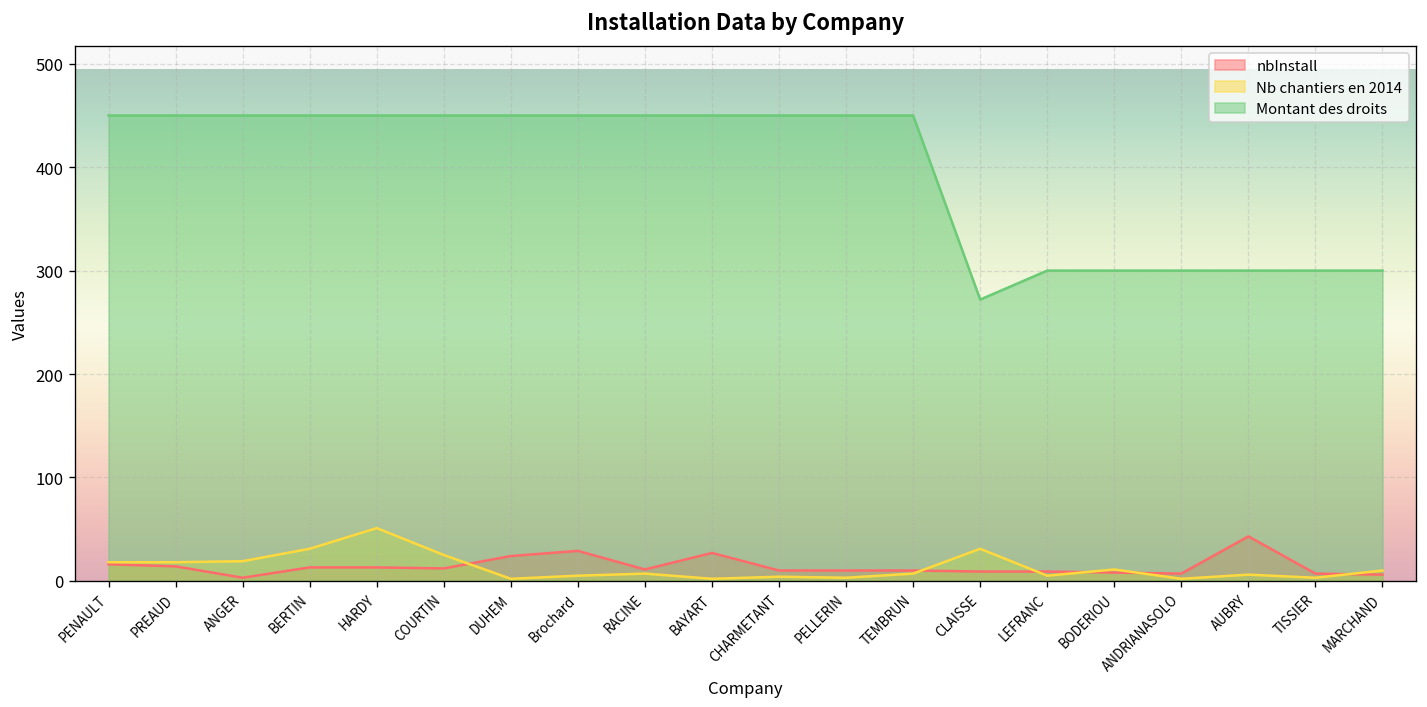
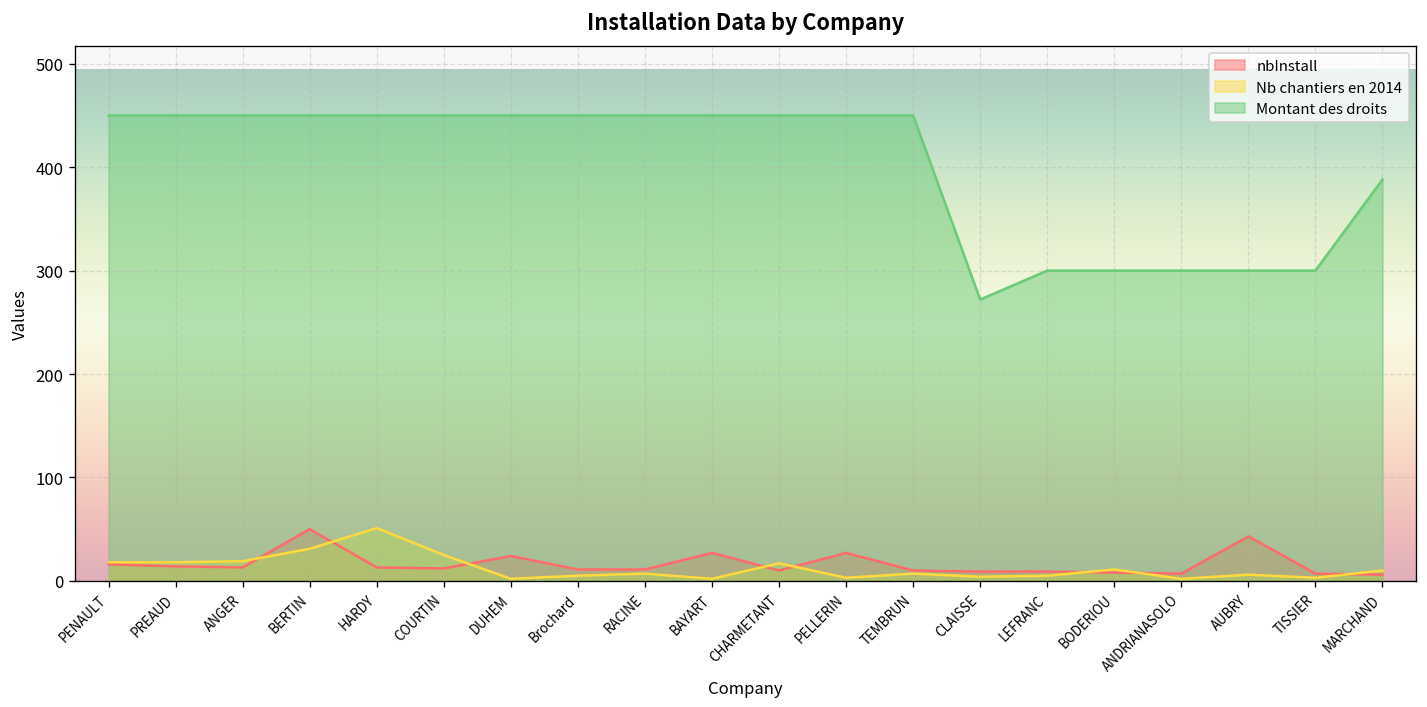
nbInstall, ANGER: 0 -> 10
nbInstall, BERTIN: 10 -> 50
nbInstall, Brochard: 30 -> 10
Nb chantiers en 2014, CHARMETANT: 0 -> 20
nbInstall, PELLERIN: 10 -> 30
Nb chantiers en 2014, CLAISSE: 30 -> 0
Montant des droits, MARCHAND: 300 -> 390
